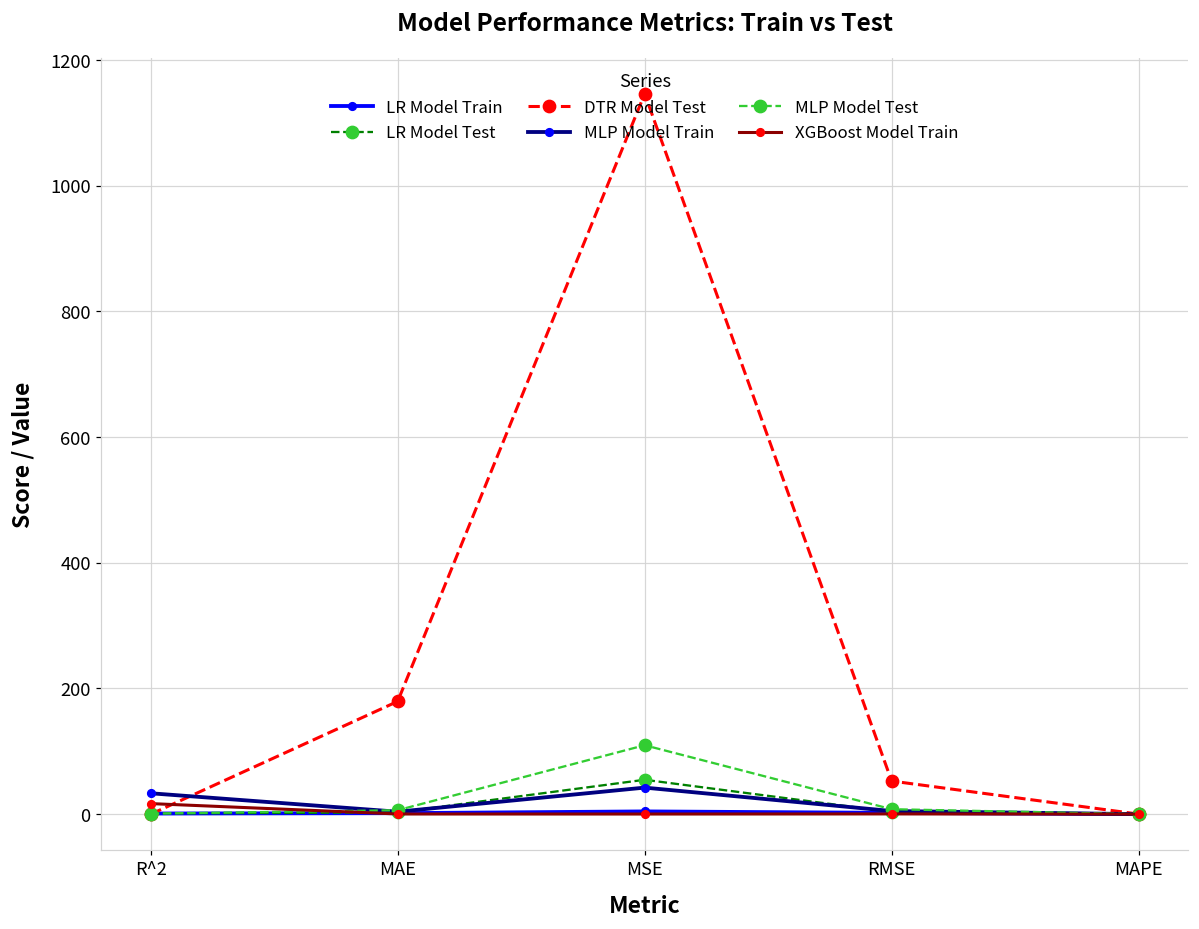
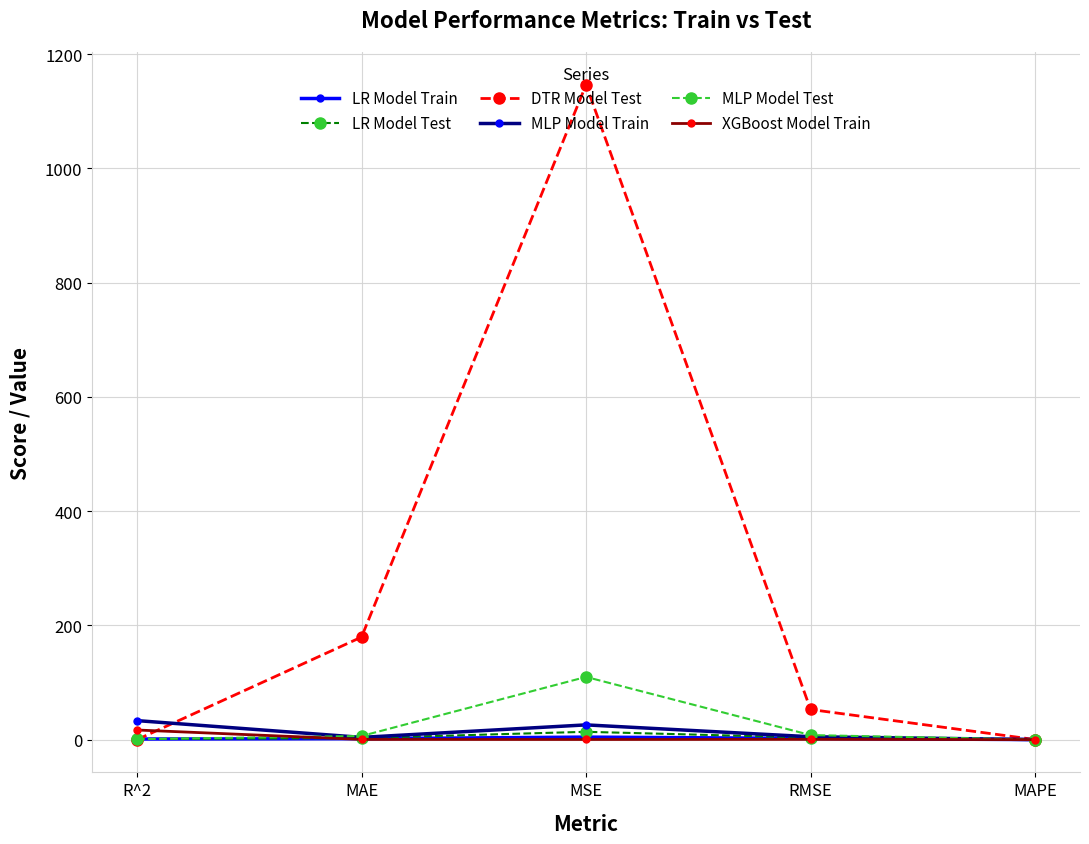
LR Model Test, MSE: 50 -> 10
MLP Model Train, MSE: 40 -> 30
